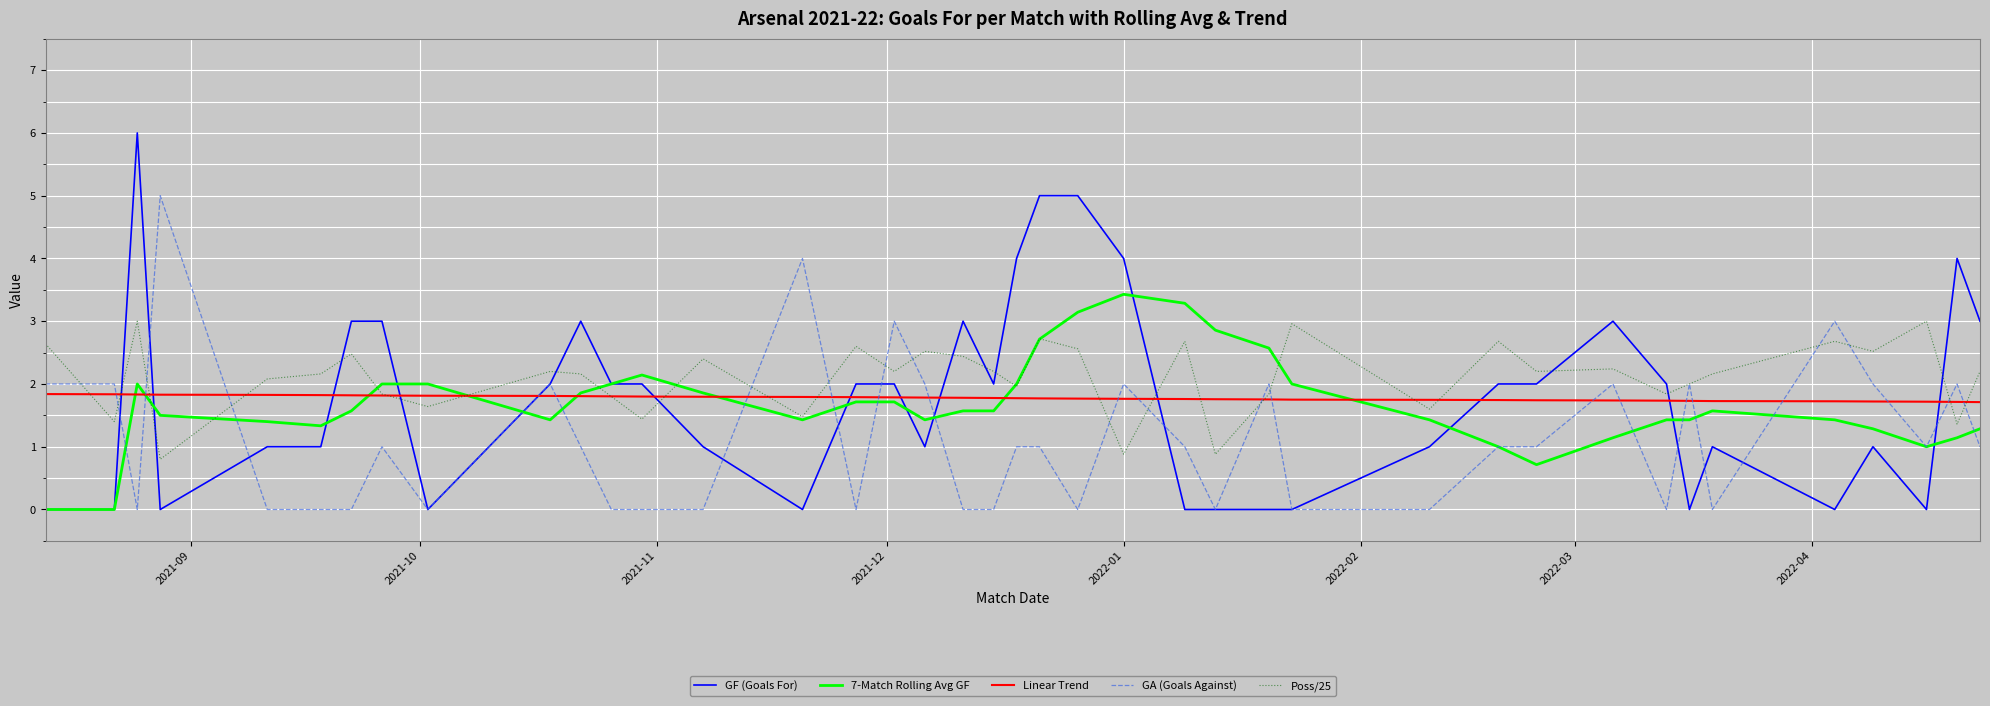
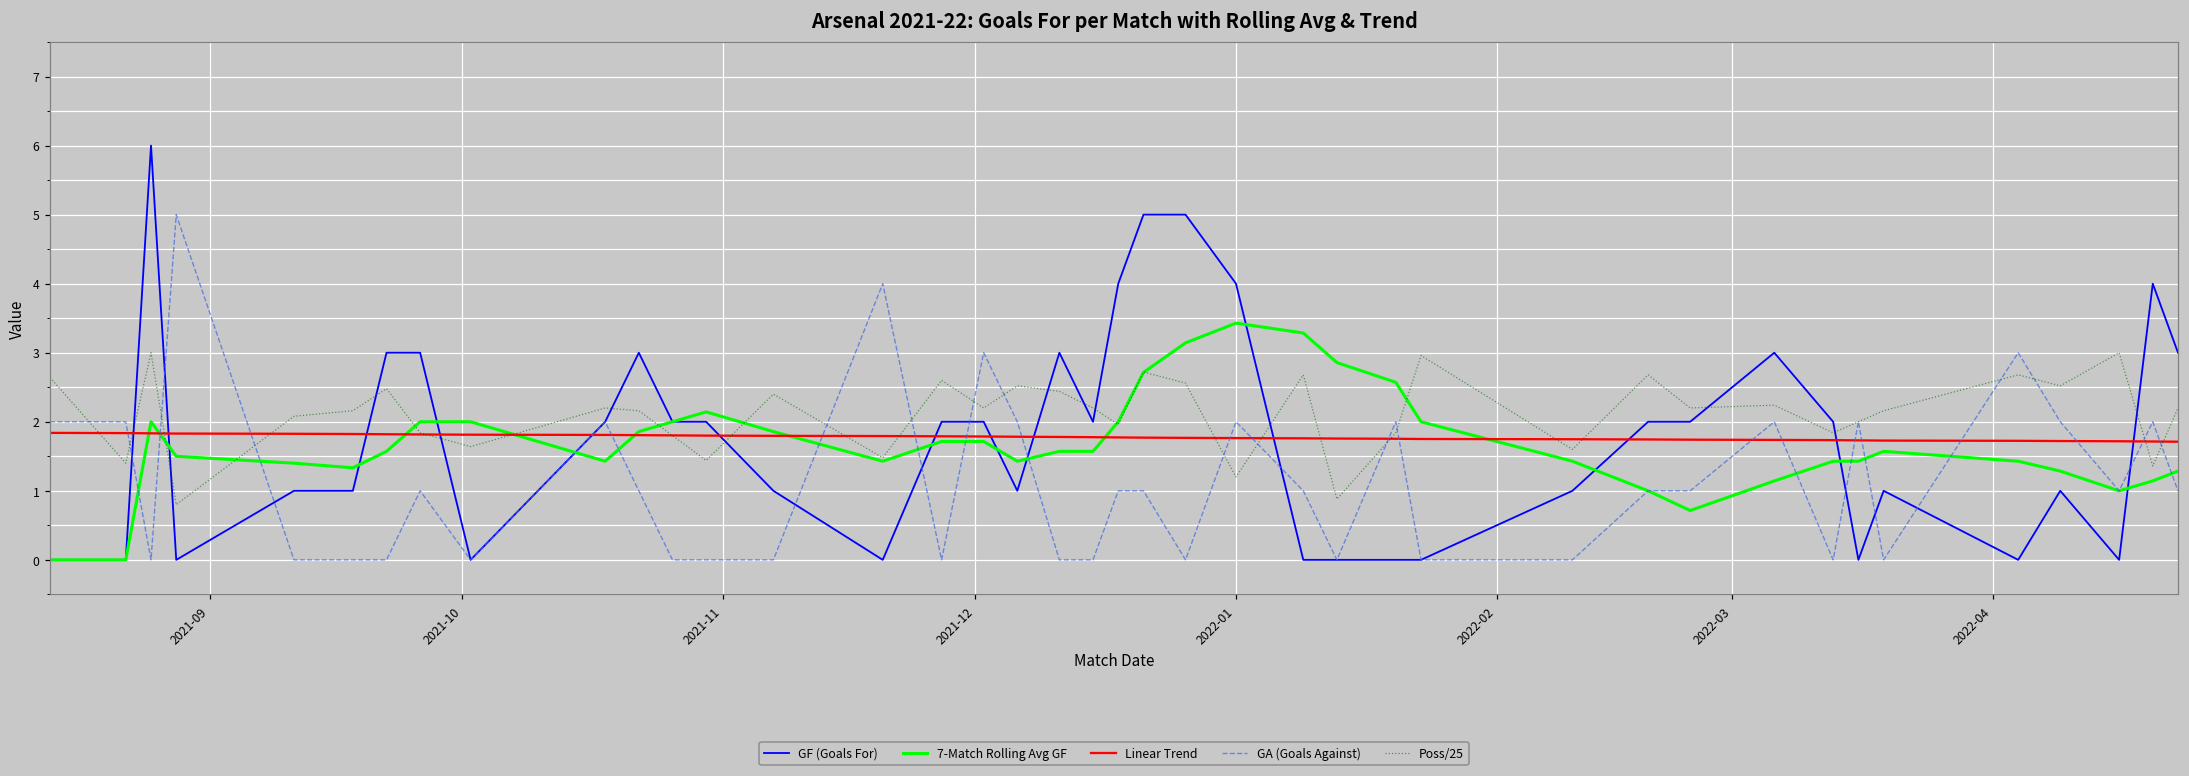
Poss/25, 2022-01: 0.9 -> 1.2
